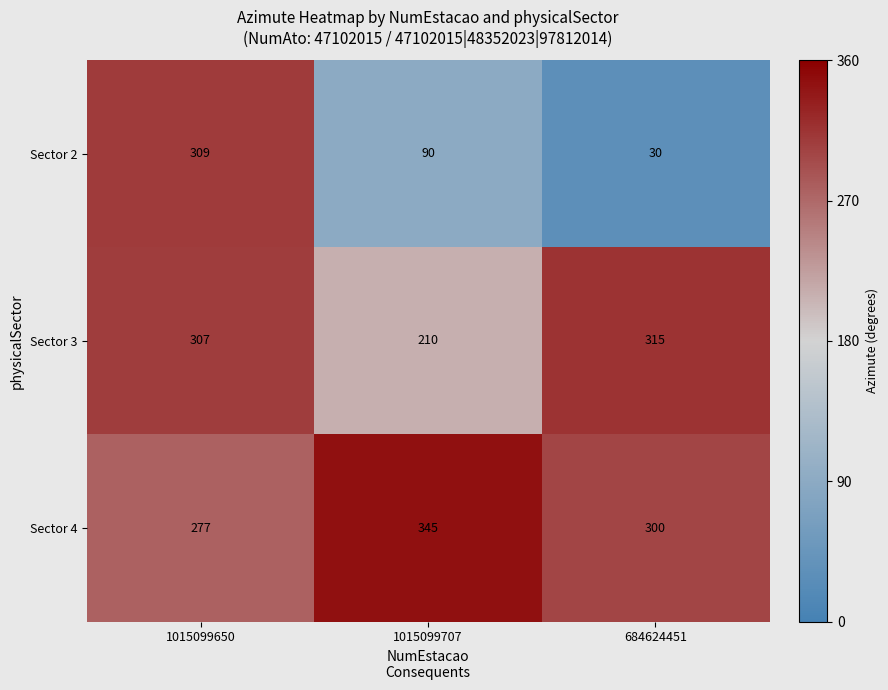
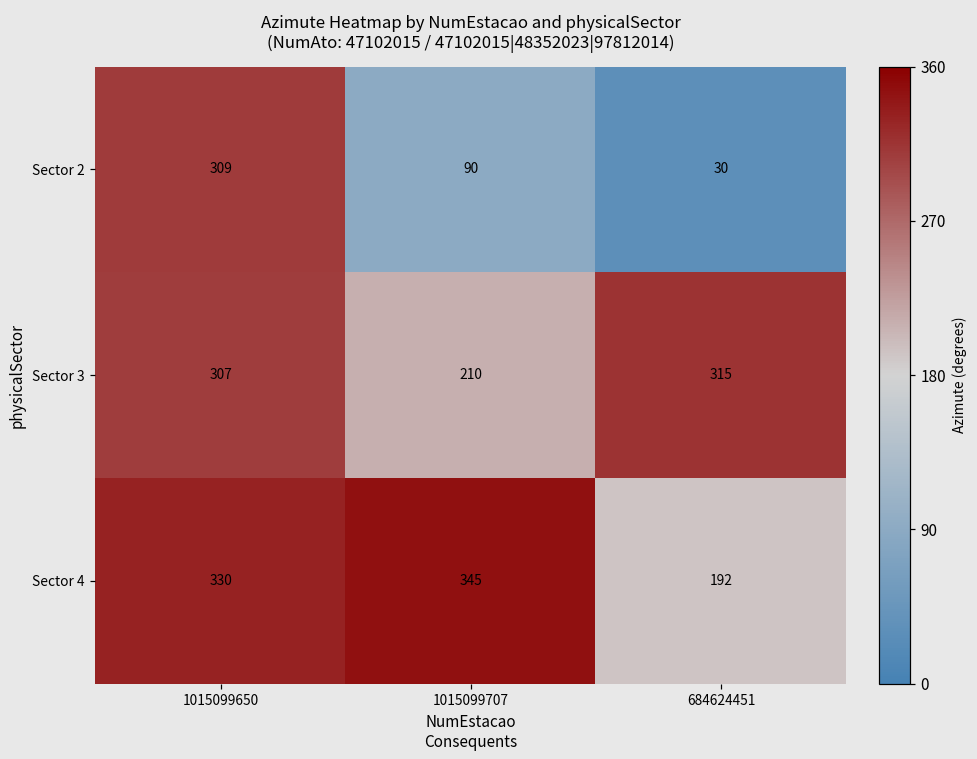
Sector 4, 1015099650: 277 -> 330
Sector 4, 684624451: 300 -> 192
